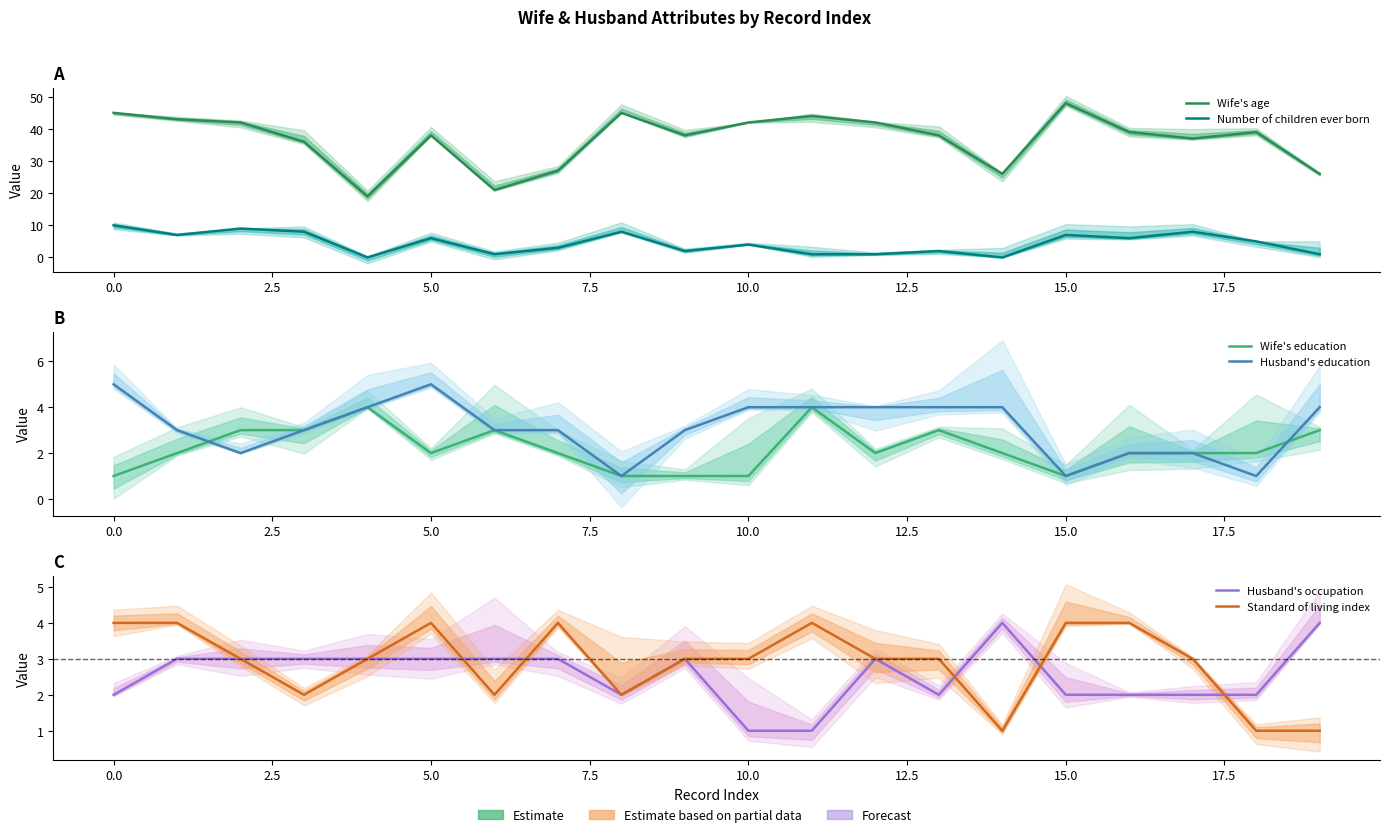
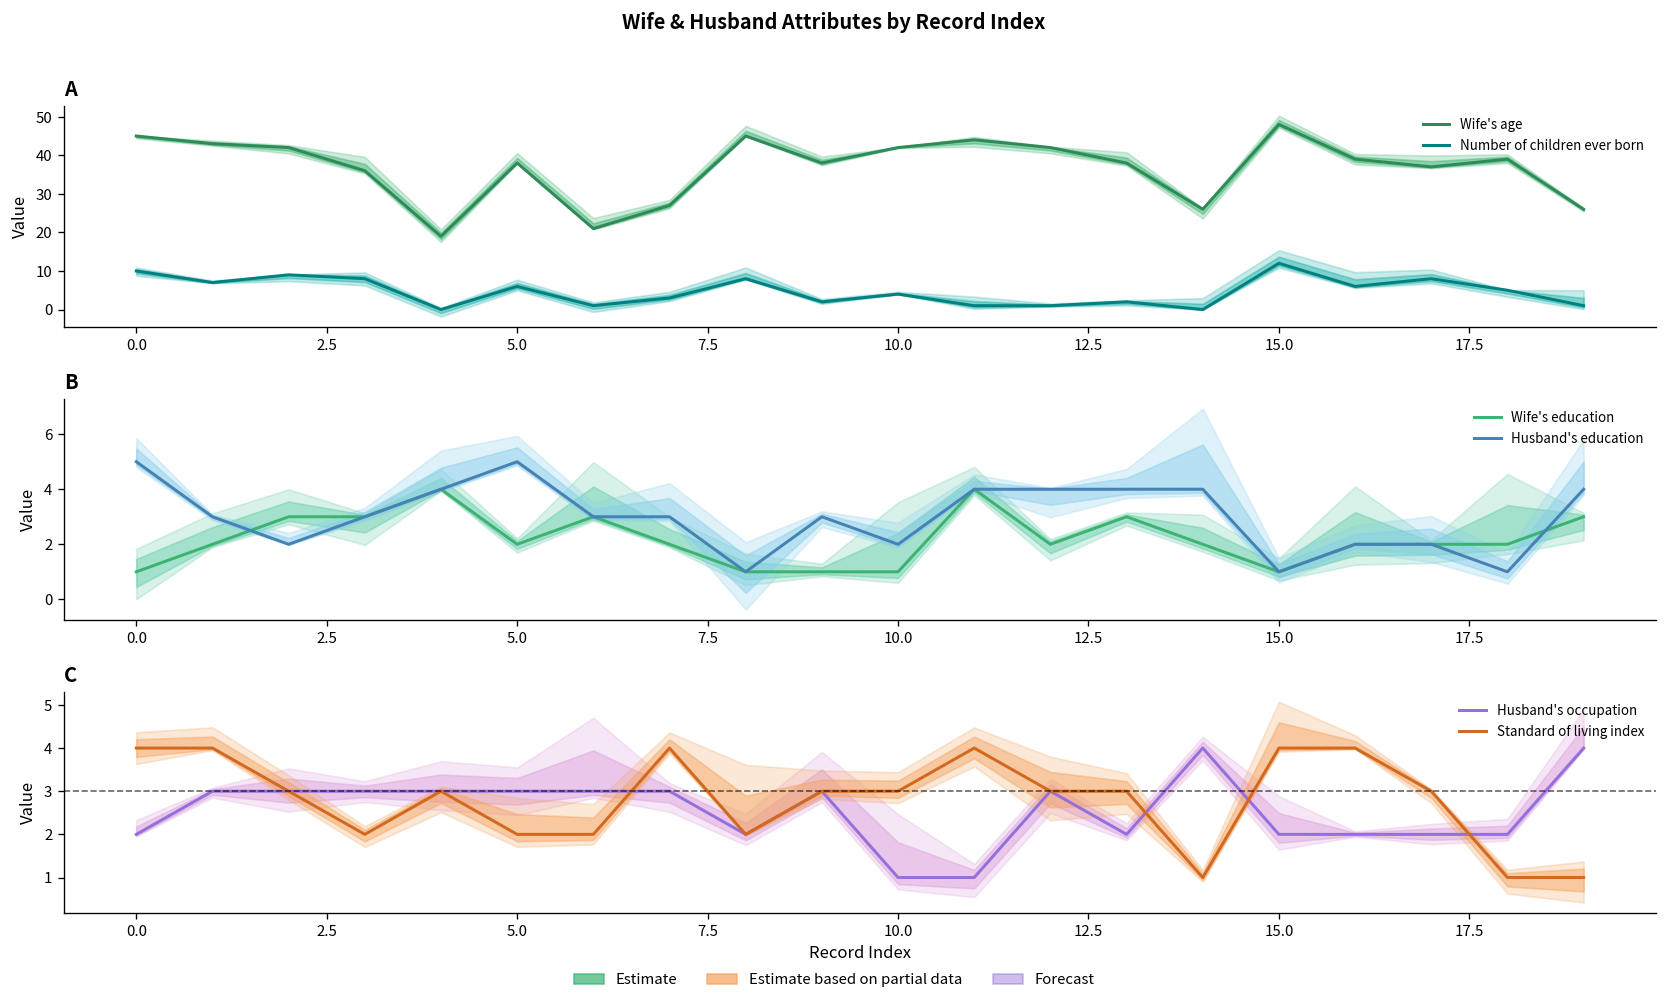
A, Number of children ever born, 15.0: 7 -> 12
B, Husband's education, 10.0: 4 -> 2
C, Standard of living index, 5.0: 4 -> 2
